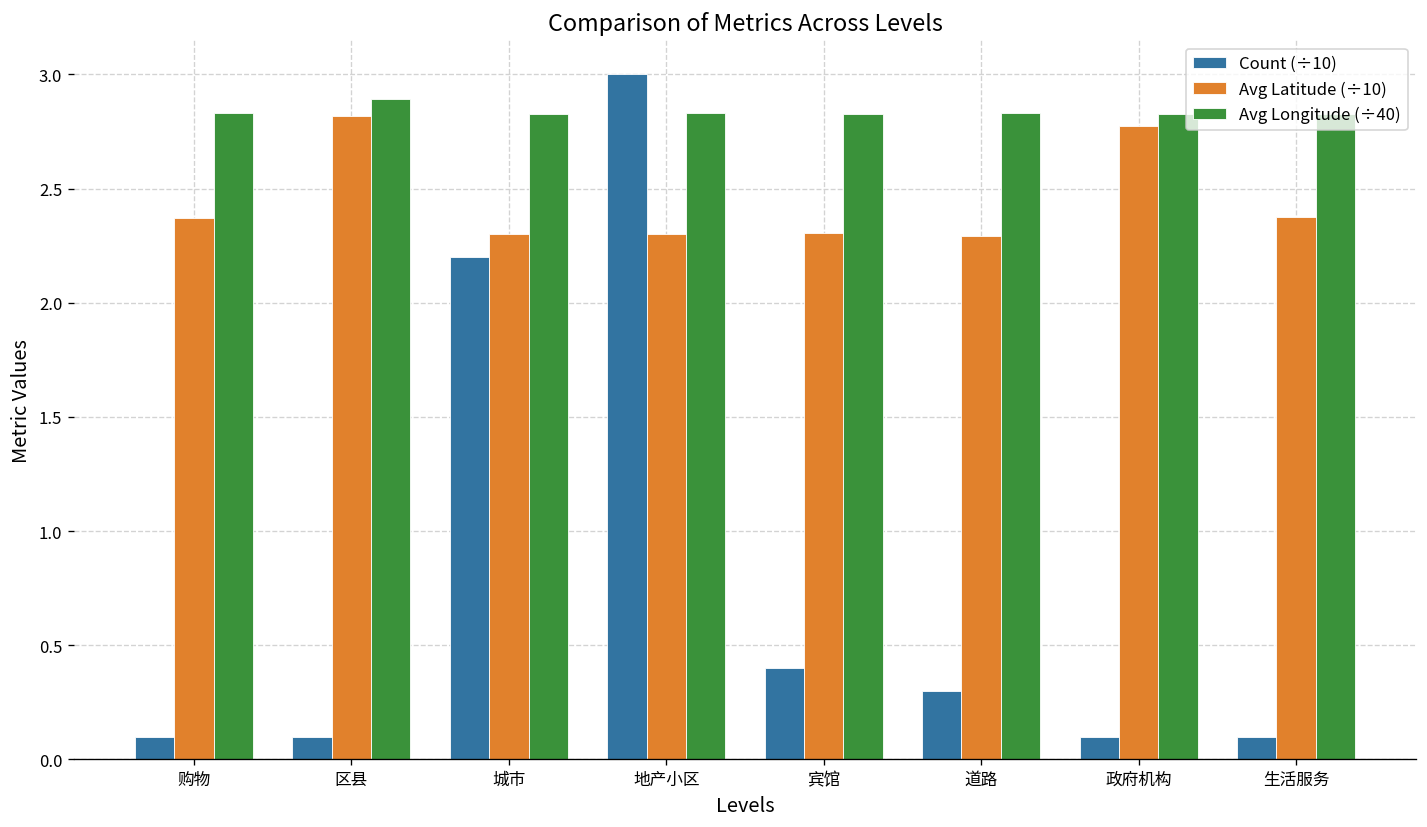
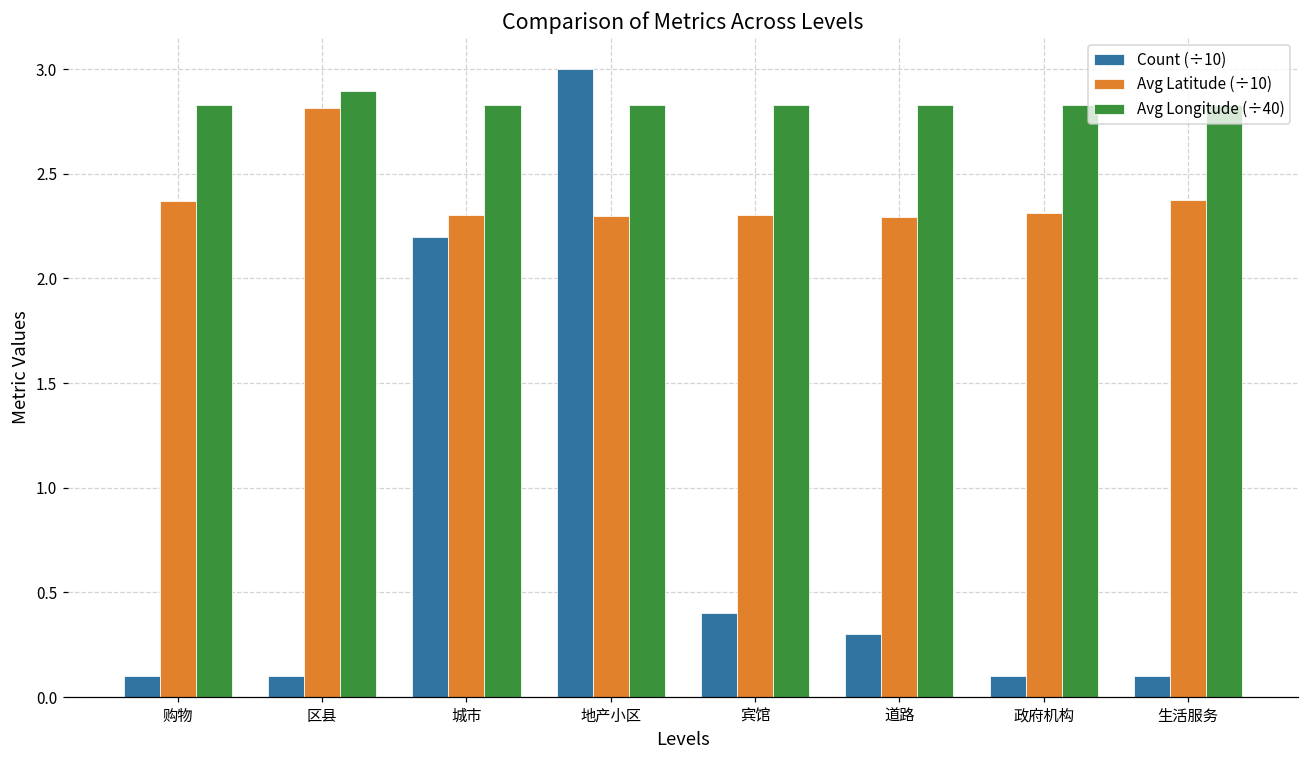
Avg Latitude (÷10), 政府机构: 2.77 -> 2.31
